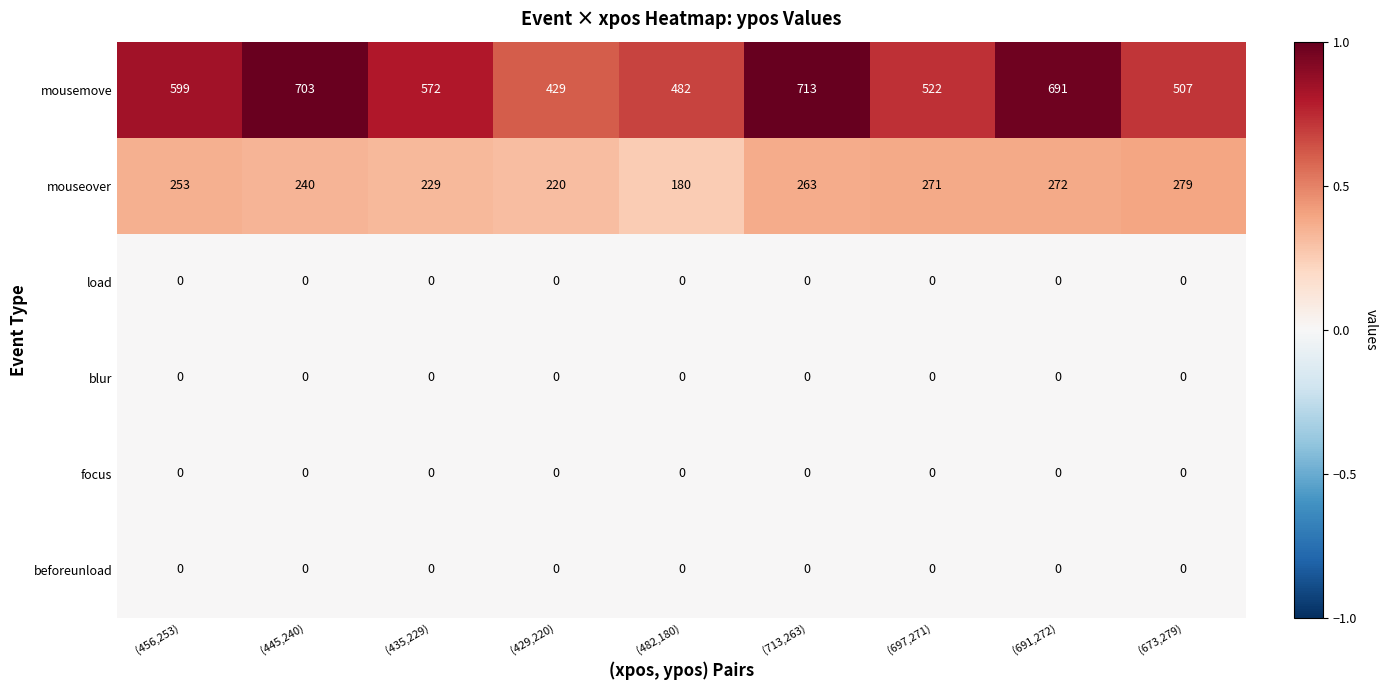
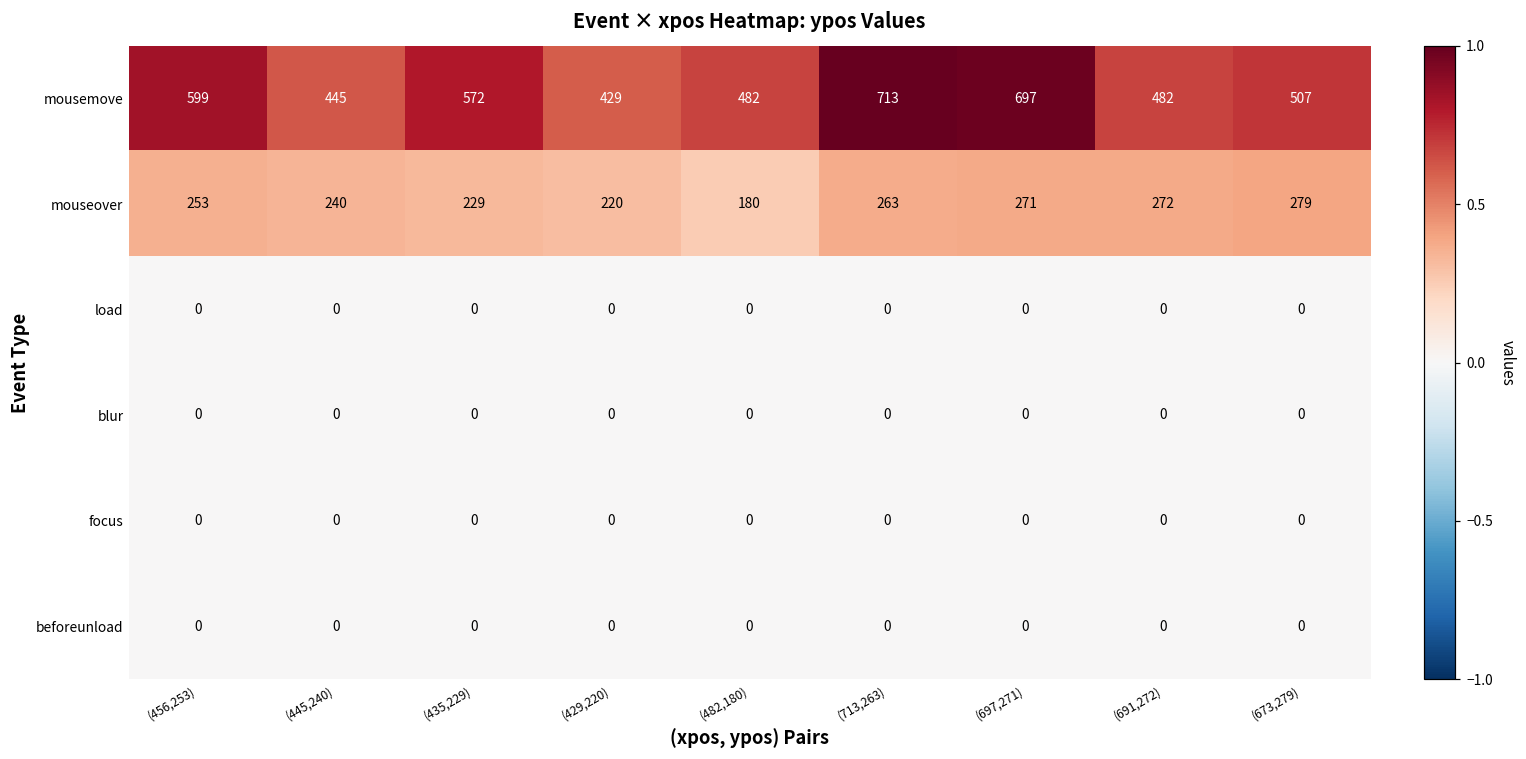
mousemove, (445,240): 703 -> 445
mousemove, (697,271): 522 -> 697
mousemove, (691,272): 691 -> 482
